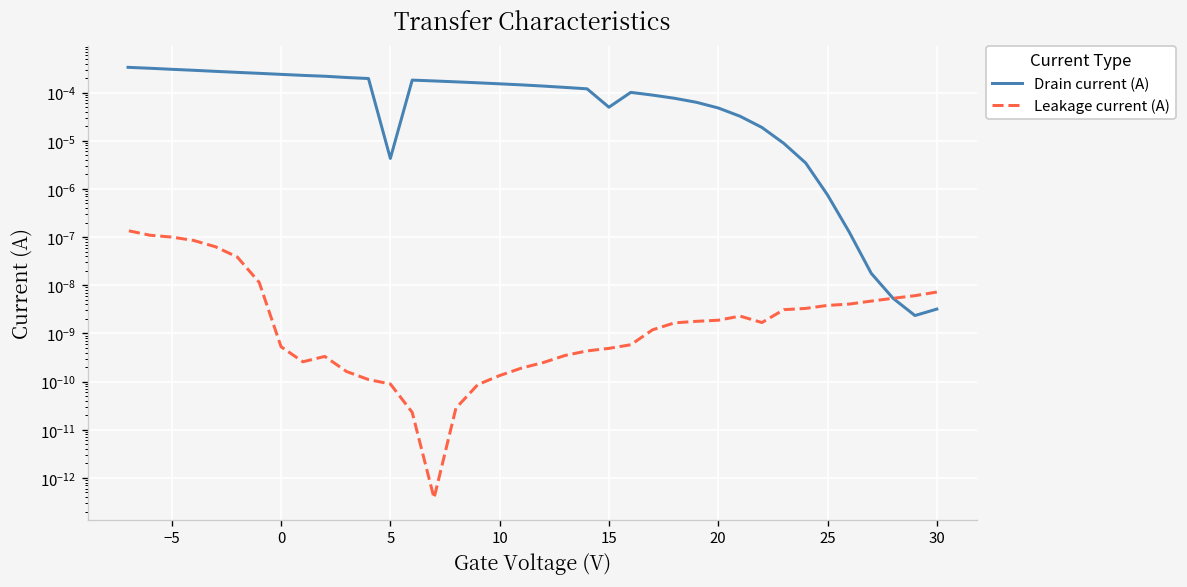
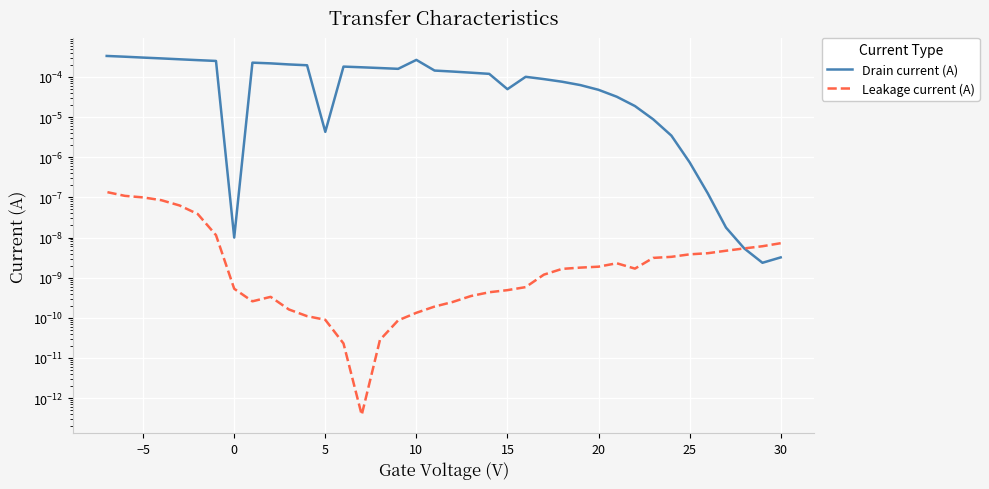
Drain current (A), 0: 0.0002 -> 0.000000010
Drain current (A), 10: 0.00015 -> 0.0003
